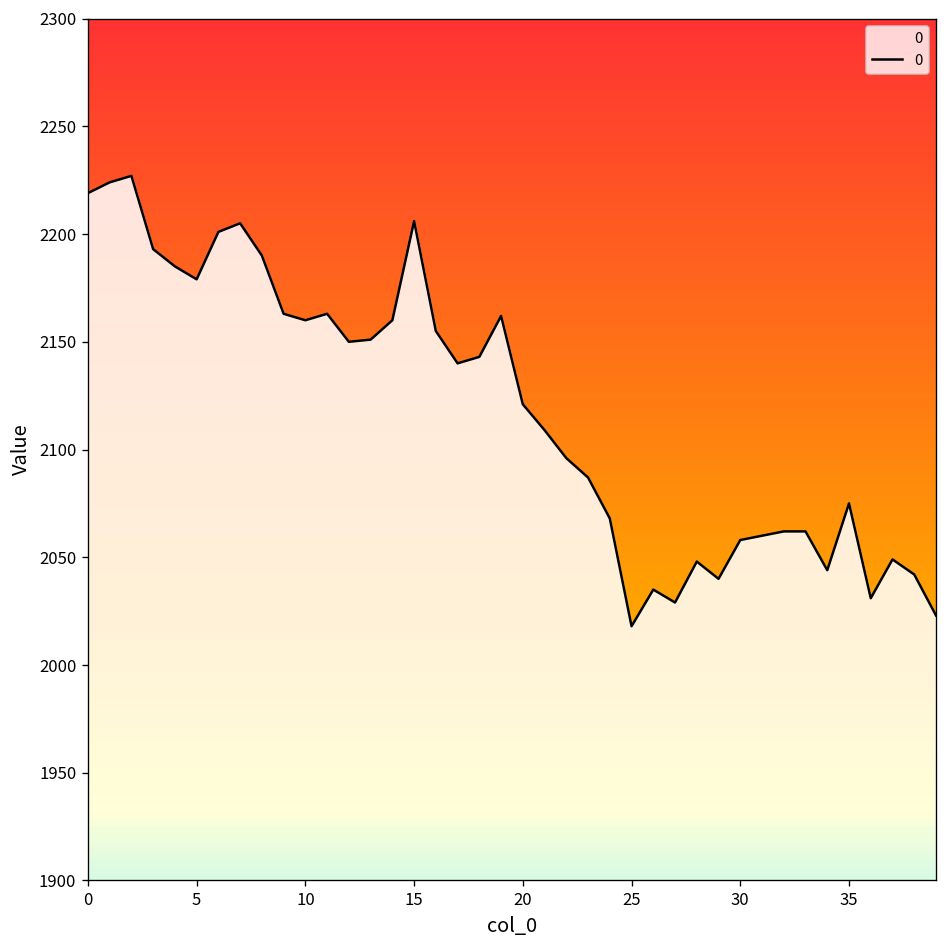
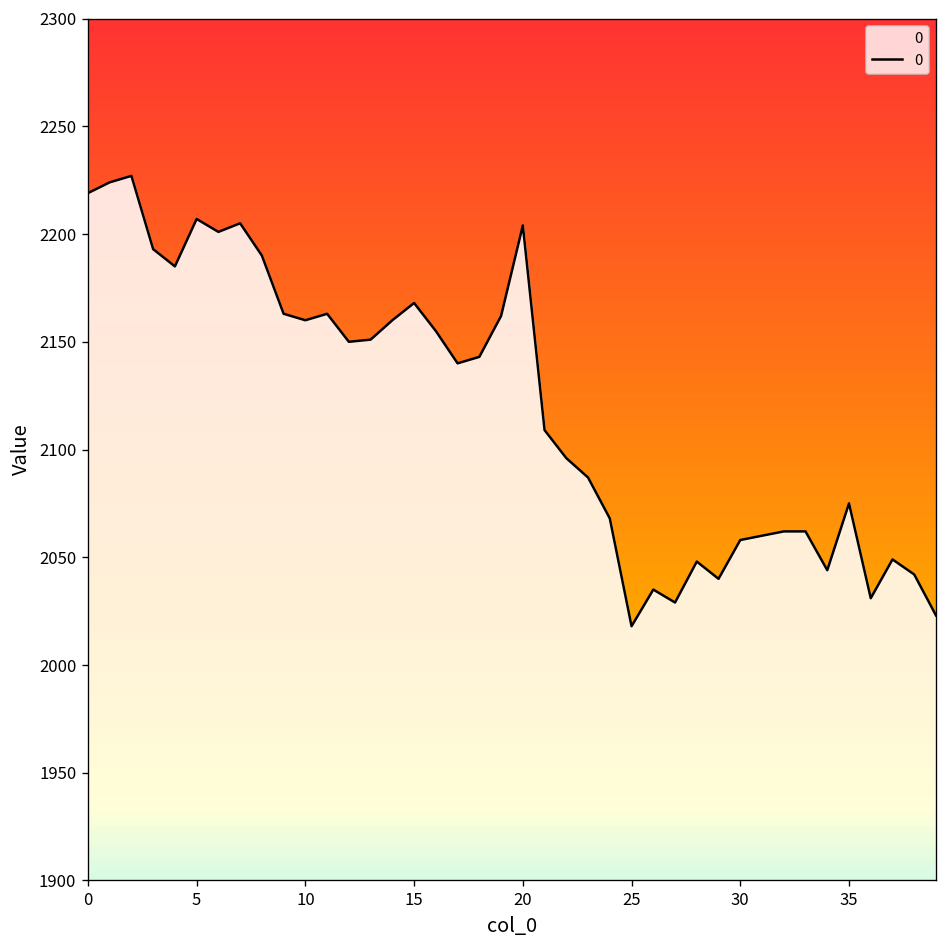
5: 2179 -> 2207
15: 2206 -> 2168
20: 2121 -> 2204
